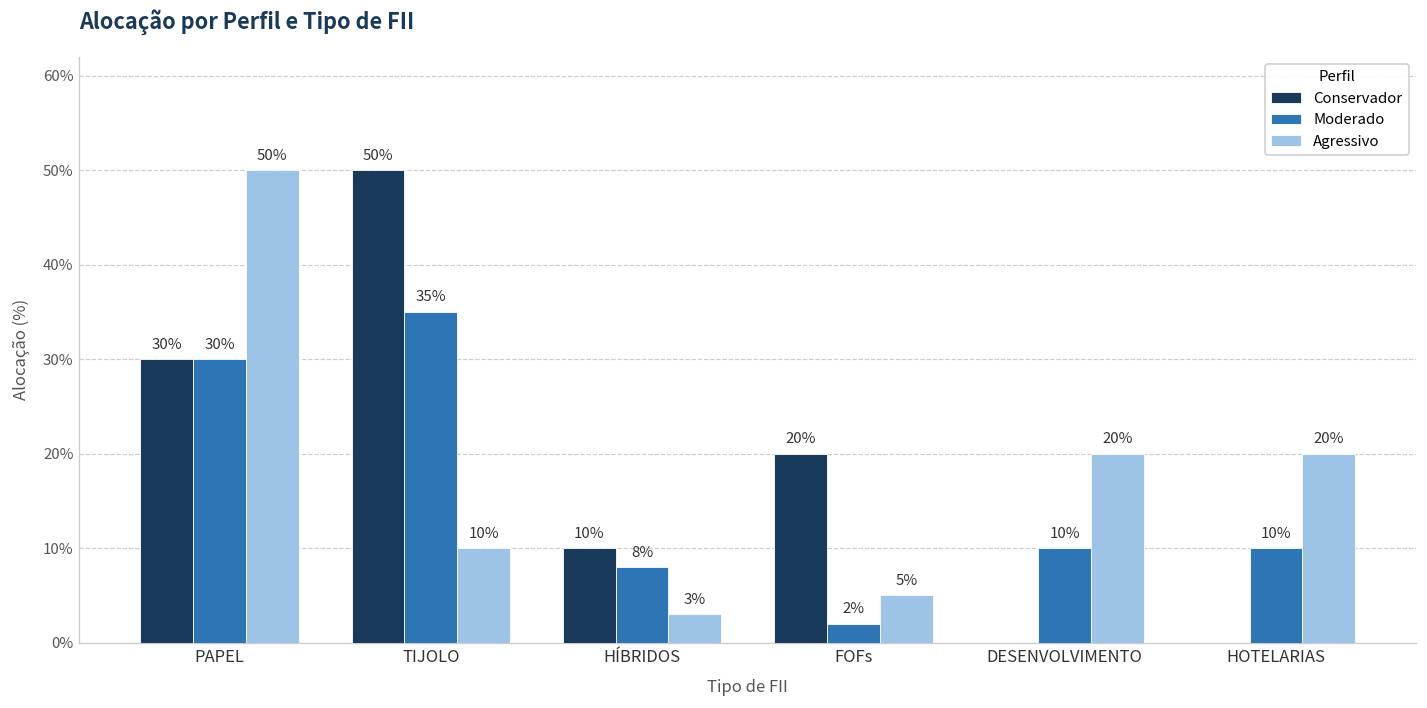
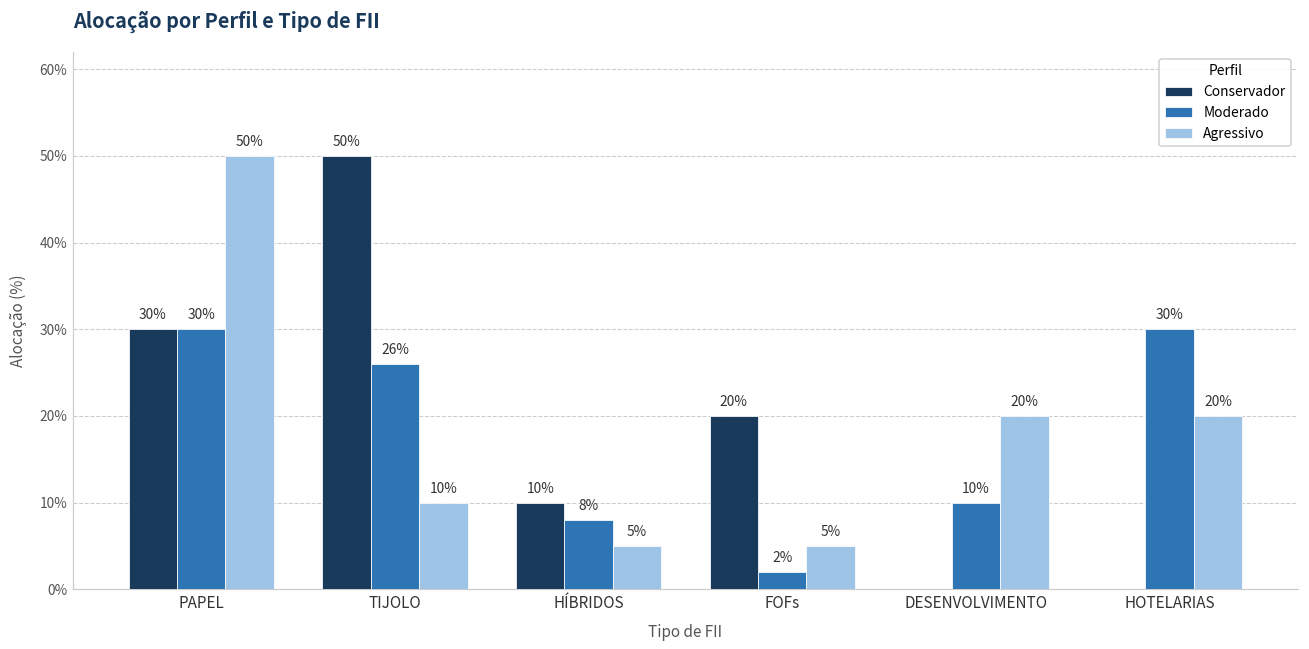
Moderado, TIJOLO: 35% -> 26%
Agressivo, HÍBRIDOS: 3% -> 5%
Moderado, HOTELARIAS: 10% -> 30%
